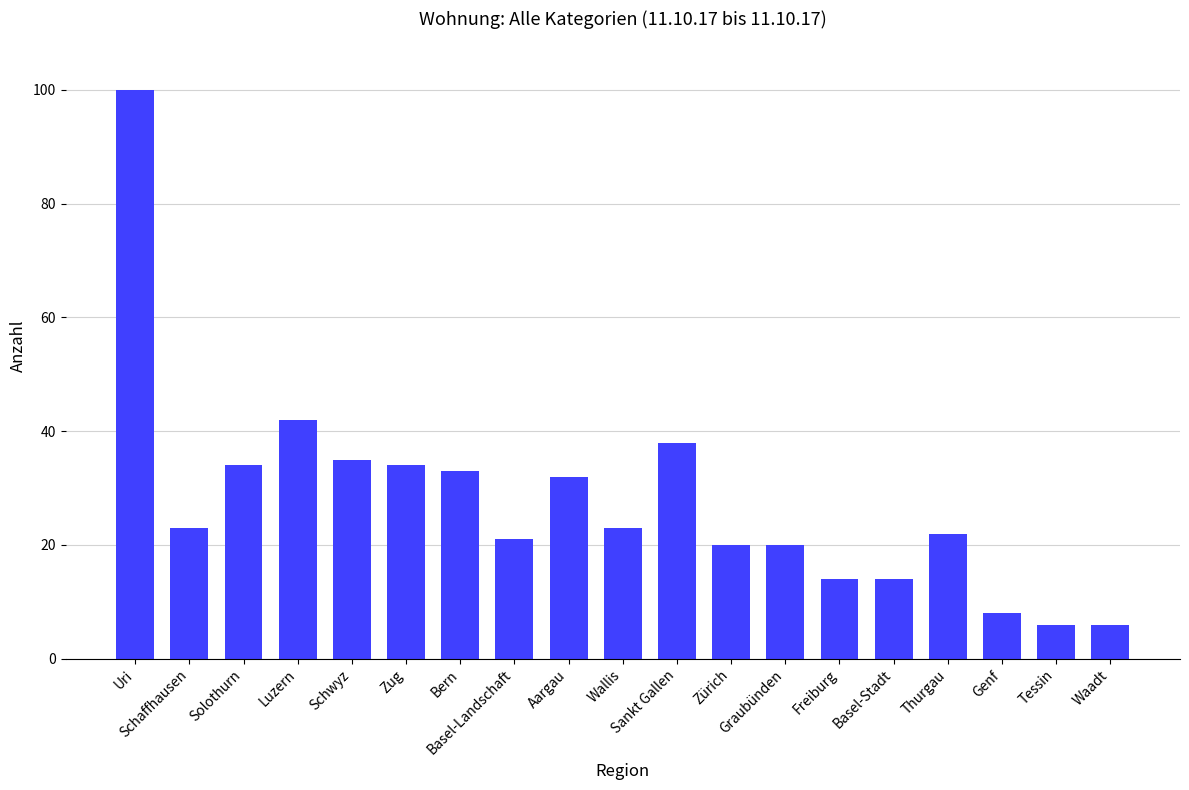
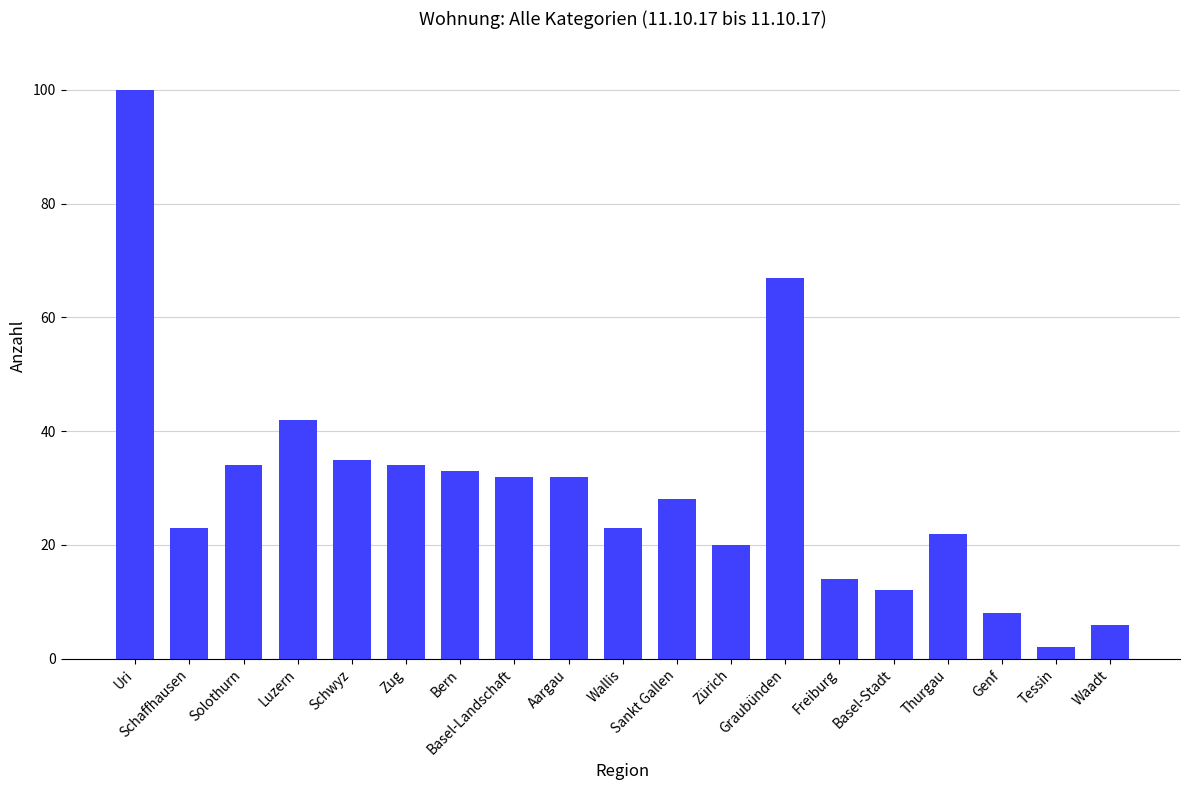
Basel-Landschaft: 21 -> 32
Sankt Gallen: 38 -> 28
Graubünden: 20 -> 67
Basel-Stadt: 14 -> 12
Tessin: 6 -> 2
